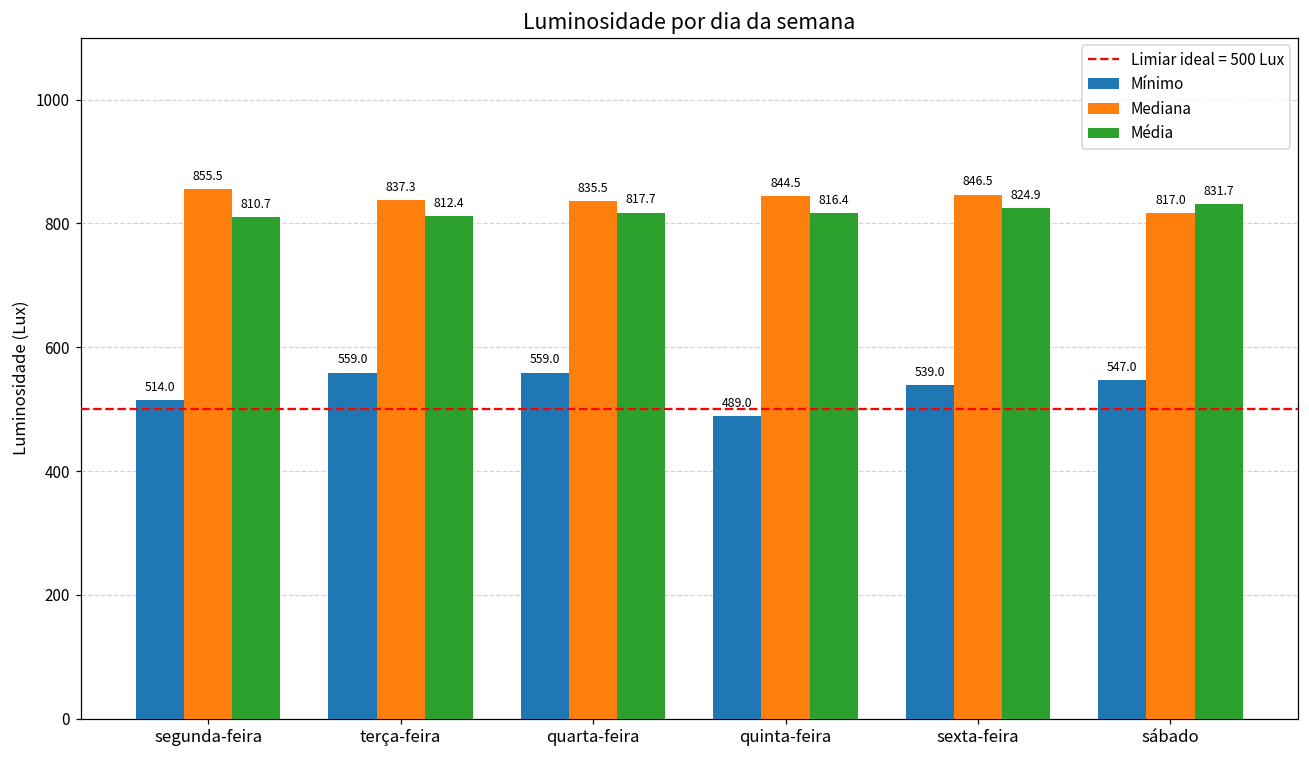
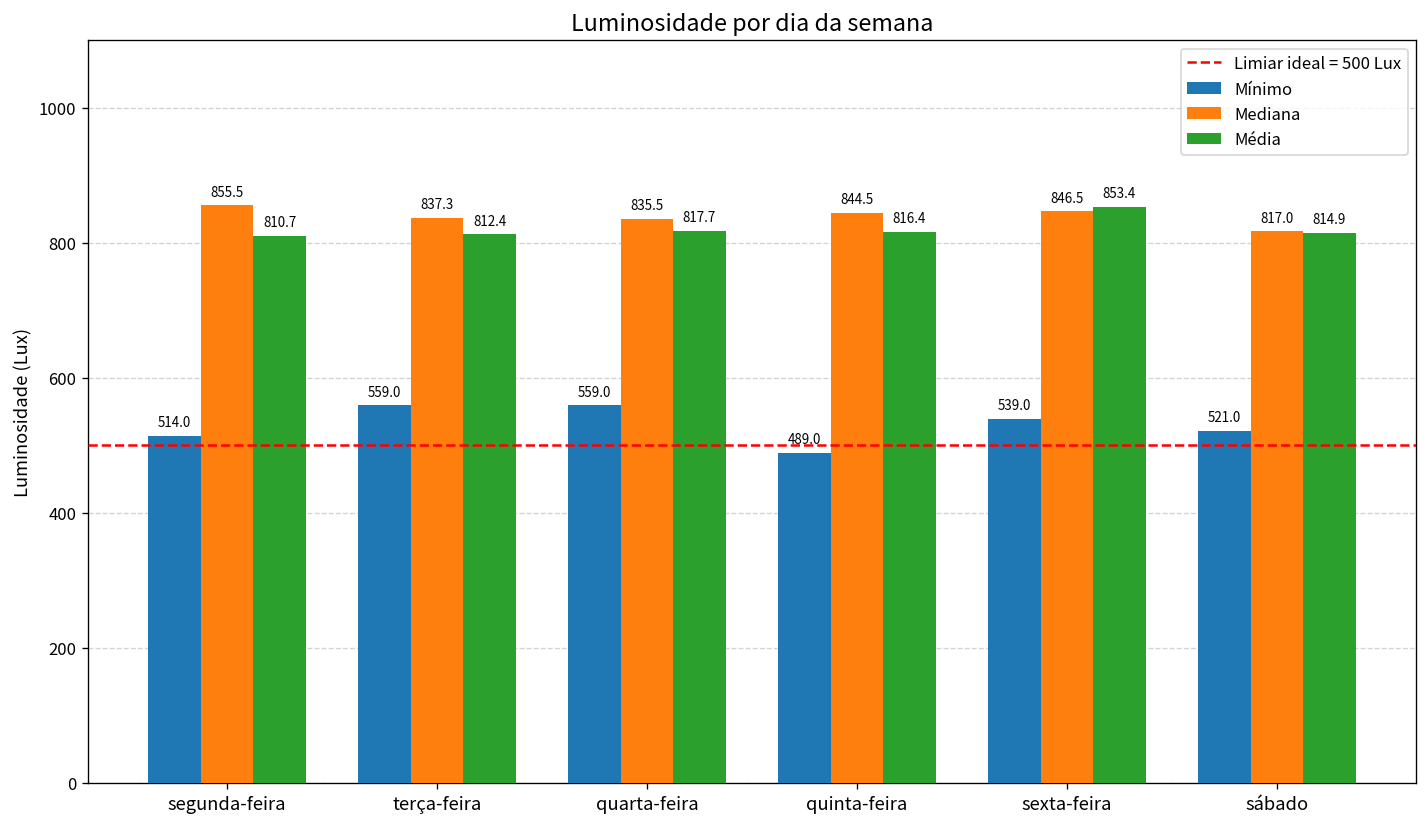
Média, sexta-feira: 824.9 -> 853.4
Mínimo, sábado: 547.0 -> 521.0
Média, sábado: 831.7 -> 814.9
